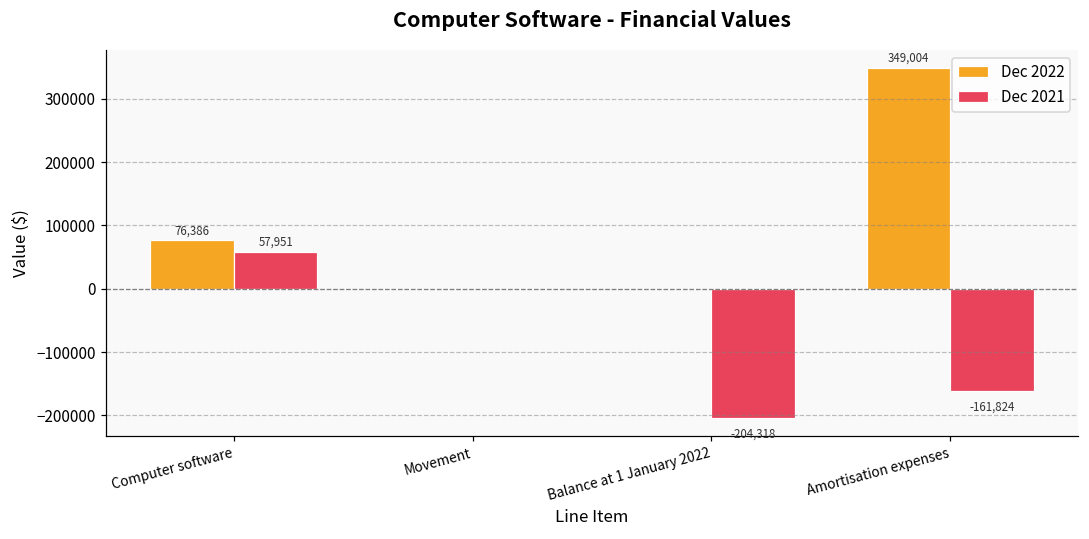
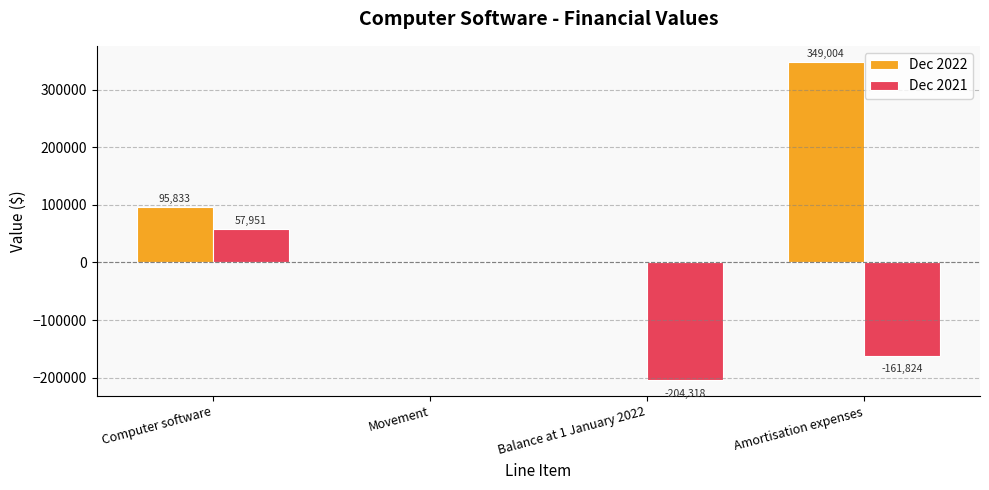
Dec 2022, Computer software: 76,386 -> 95,833
